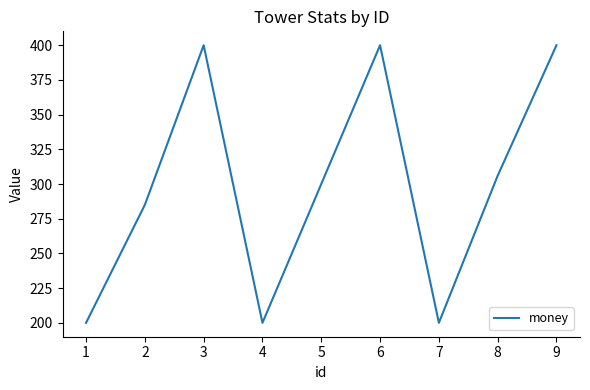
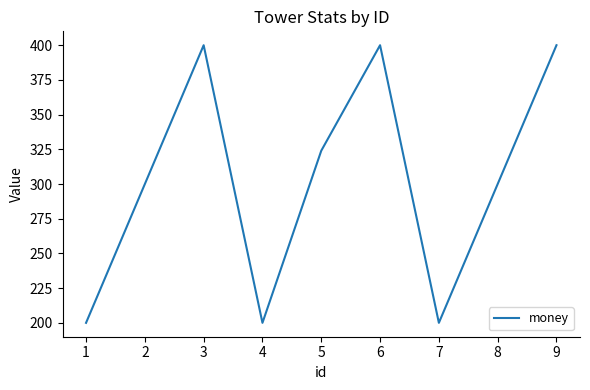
2: 285 -> 300
5: 300 -> 324
8: 306 -> 300
